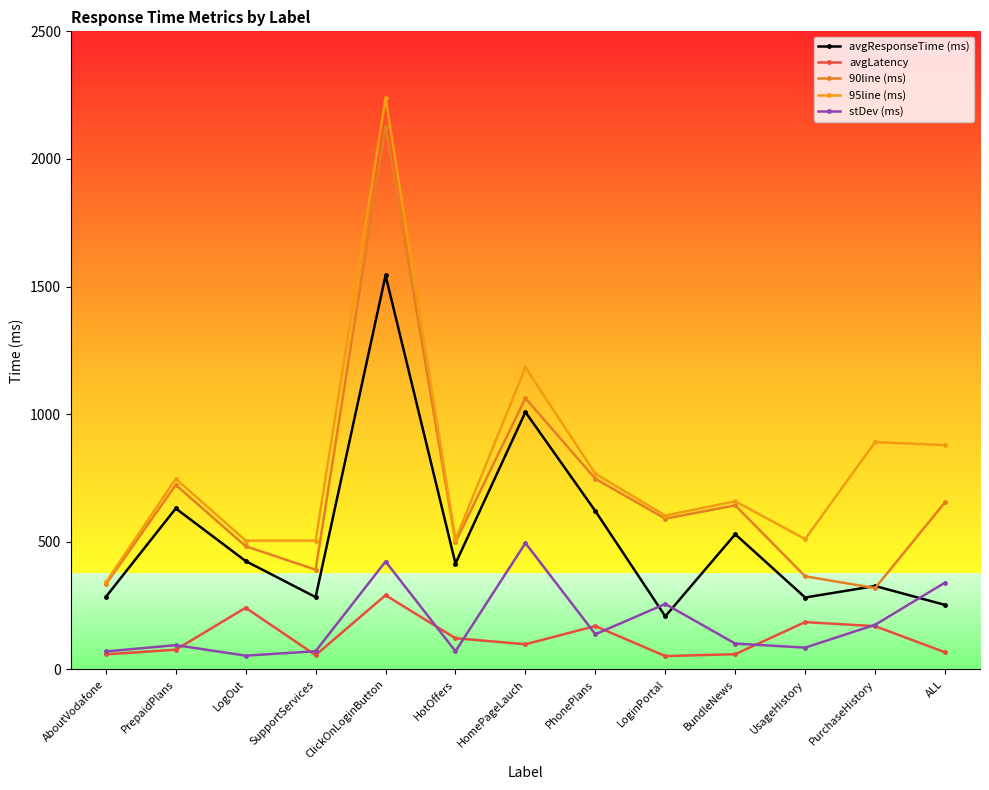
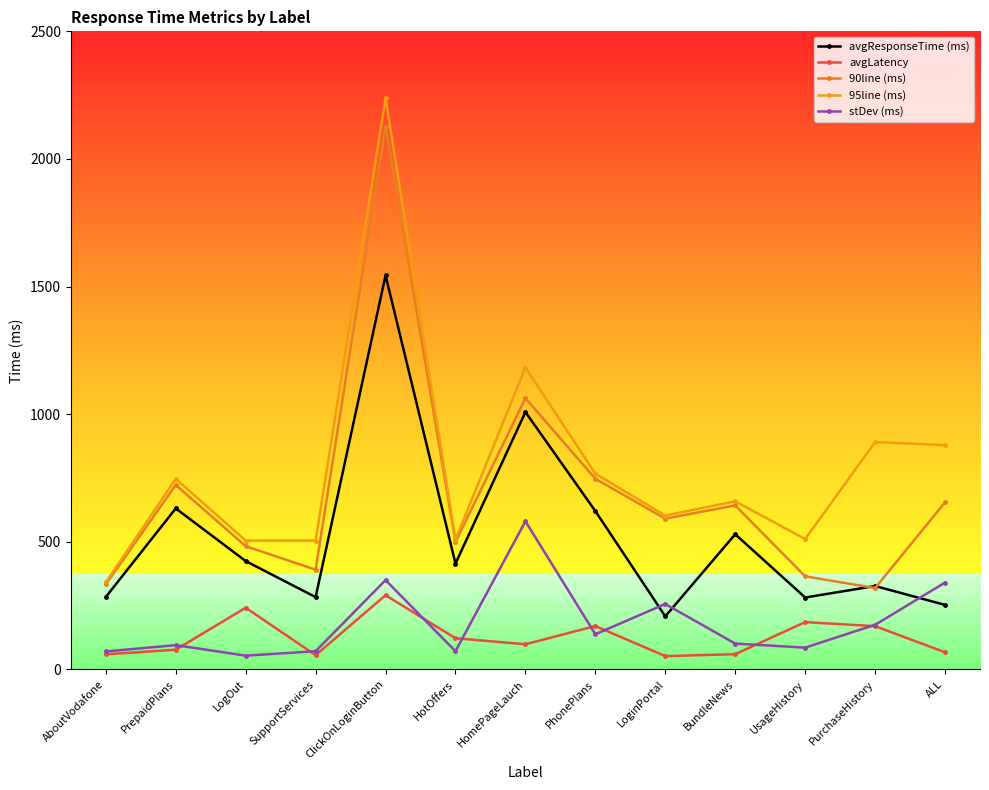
stDev (ms), ClickOnLoginButton: 420 -> 350
stDev (ms), HomePageLauch: 500 -> 580
